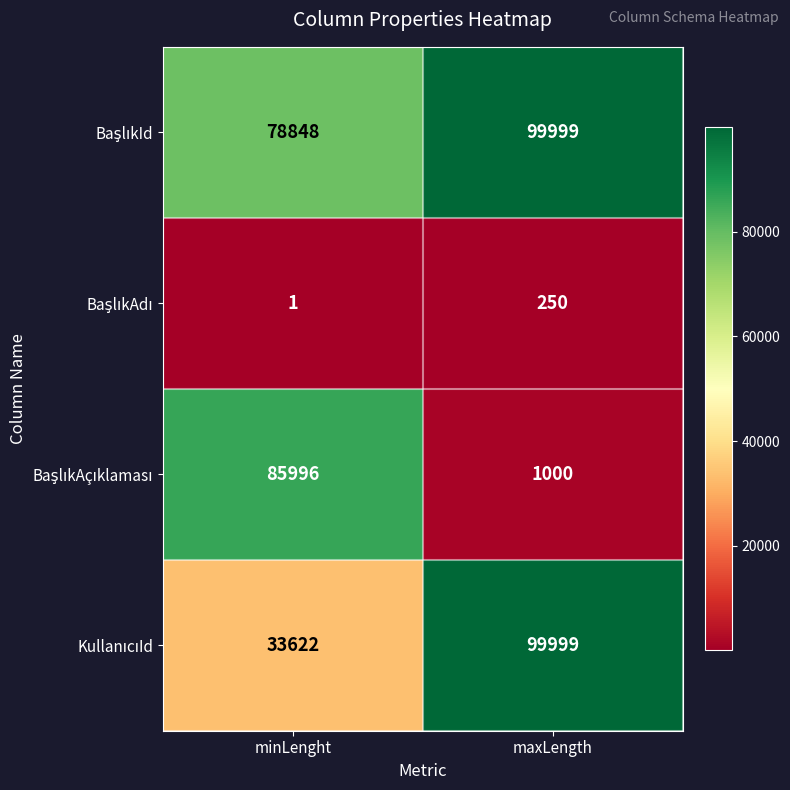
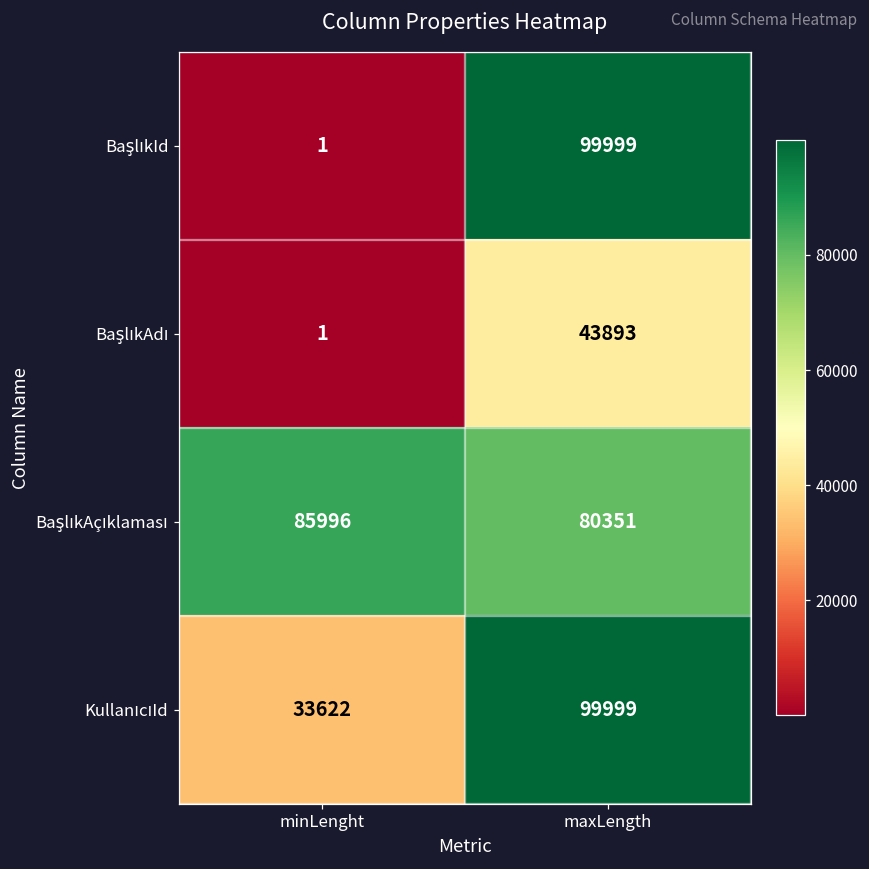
BaşlıkId, minLenght: 78848 -> 1
BaşlıkAdı, maxLength: 250 -> 43893
BaşlıkAçıklaması, maxLength: 1000 -> 80351
